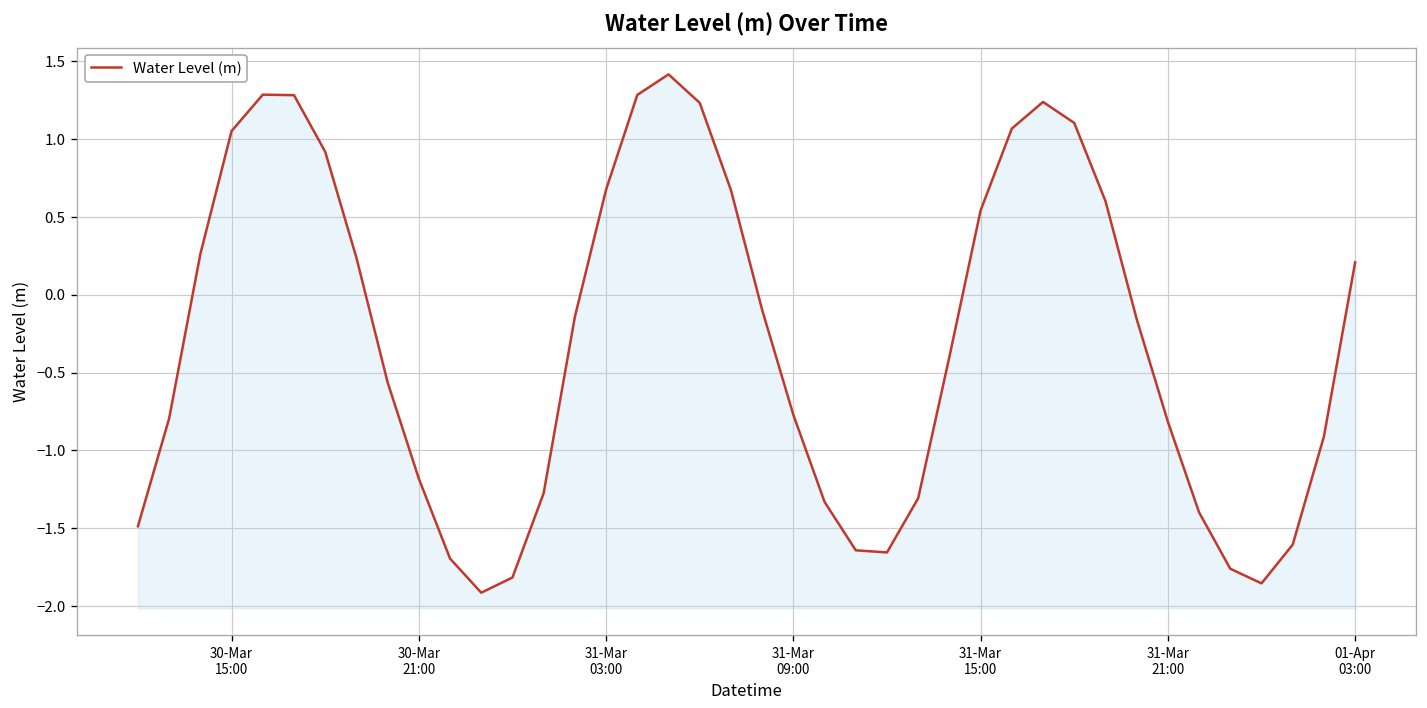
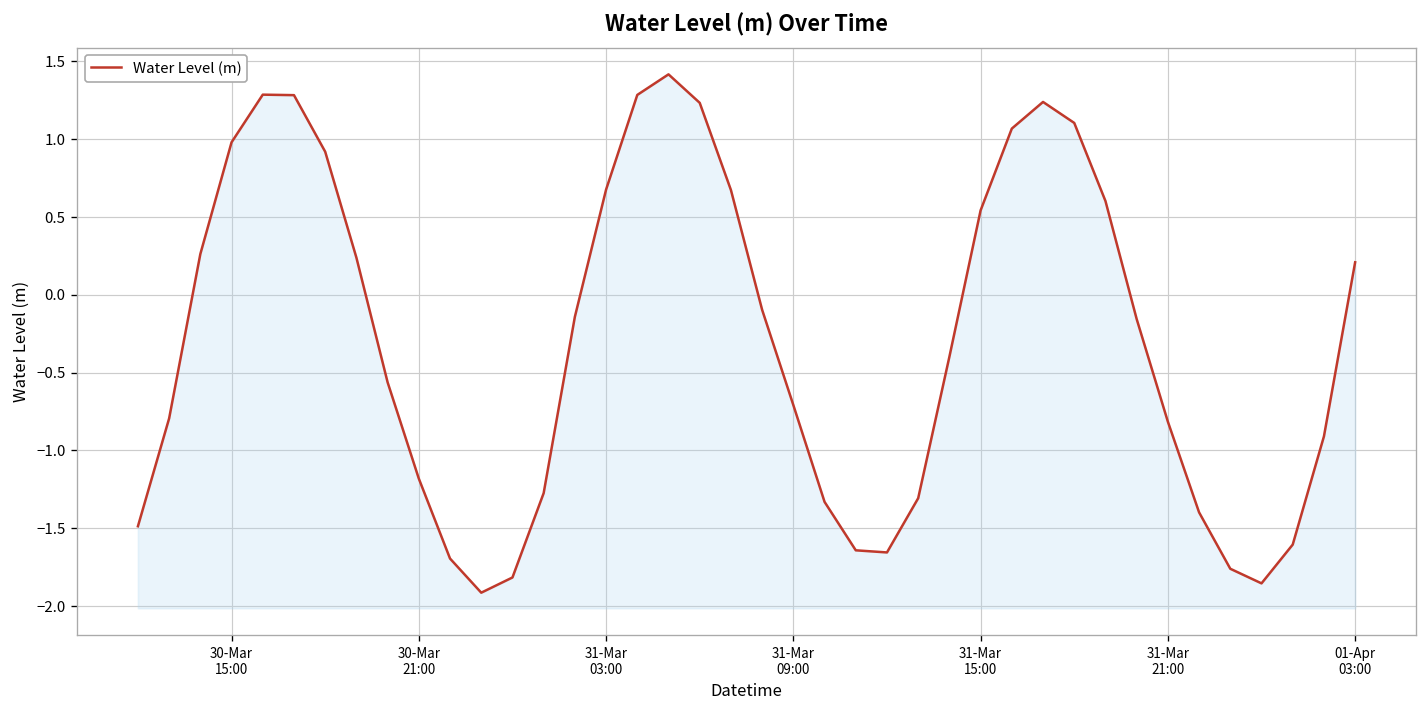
30-Mar 15:00: 1.05 -> 0.98
31-Mar 09:00: -0.77 -> -0.71
